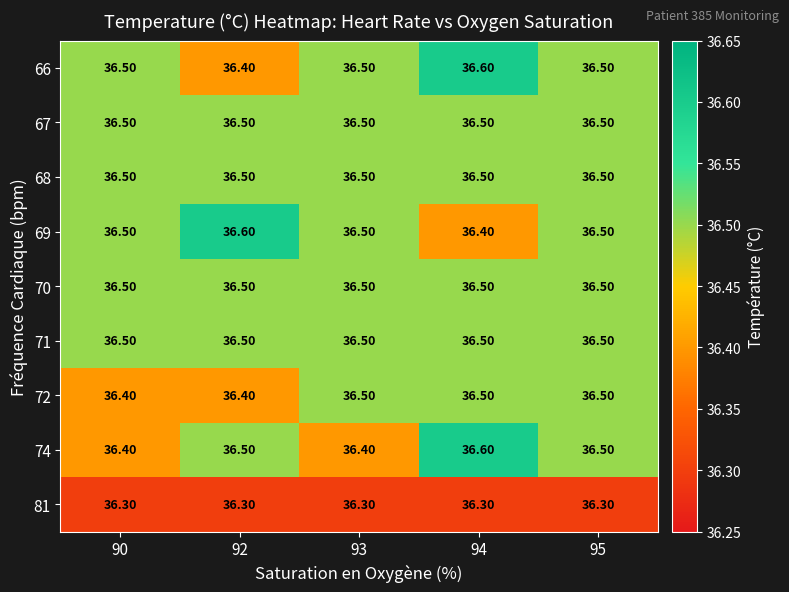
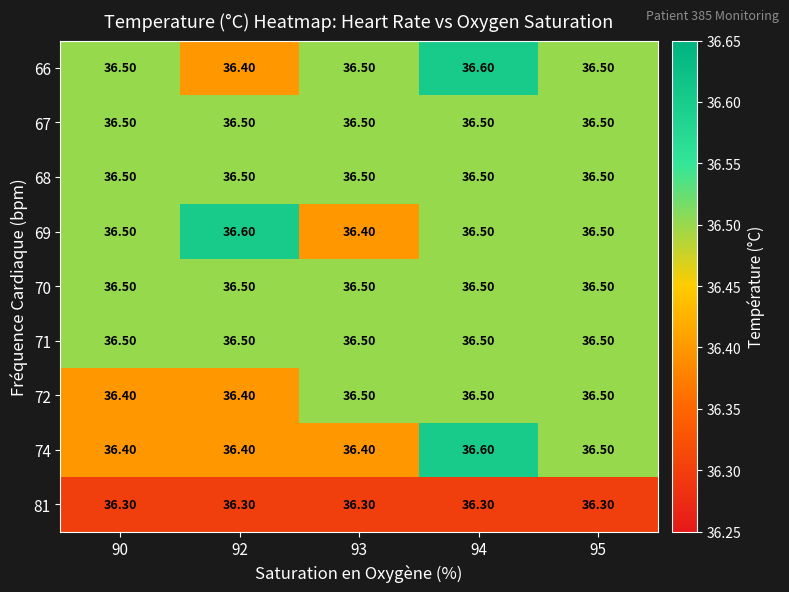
69, 93: 36.50 -> 36.40
69, 94: 36.40 -> 36.50
74, 92: 36.50 -> 36.40
